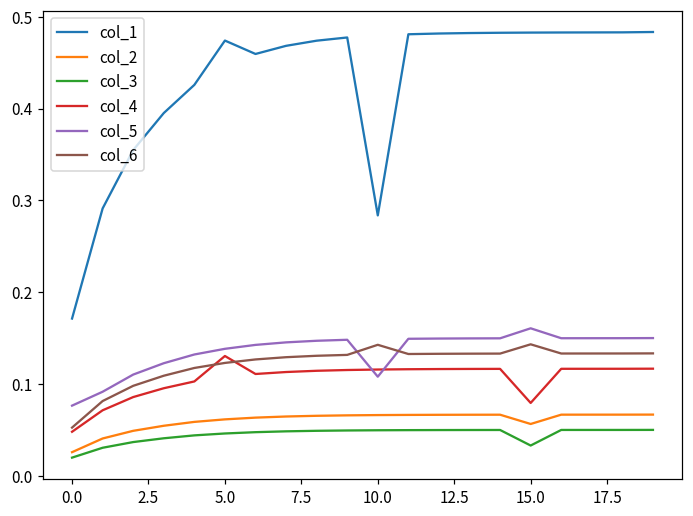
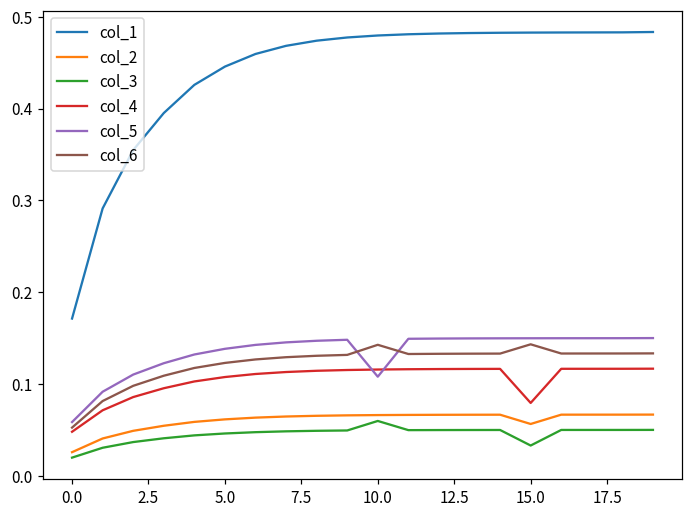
col_5, 0.0: 0.08 -> 0.06
col_1, 5.0: 0.47 -> 0.45
col_4, 5.0: 0.13 -> 0.11
col_1, 10.0: 0.28 -> 0.48
col_3, 10.0: 0.05 -> 0.06
col_5, 15.0: 0.16 -> 0.15
